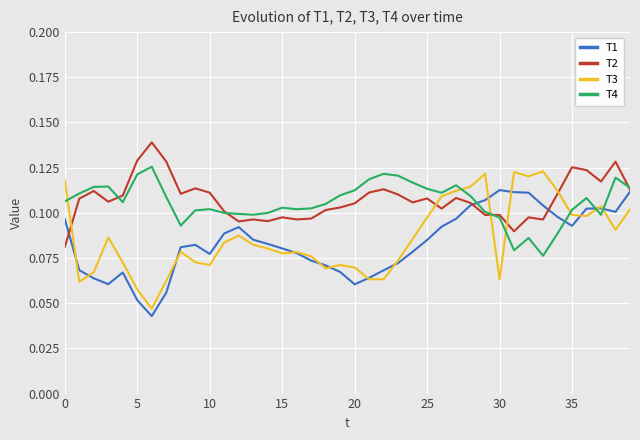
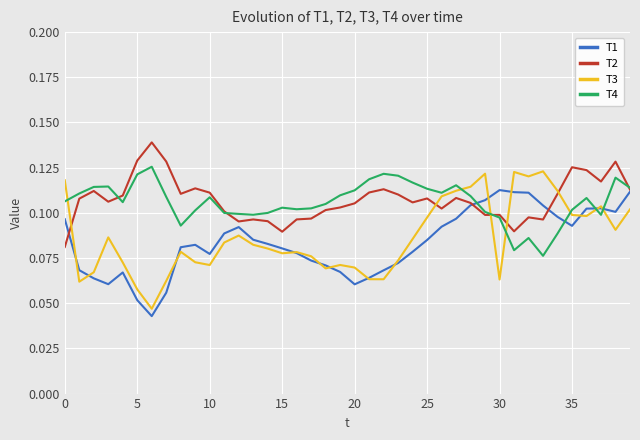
T4, 10: 0.102 -> 0.109
T2, 15: 0.098 -> 0.090
